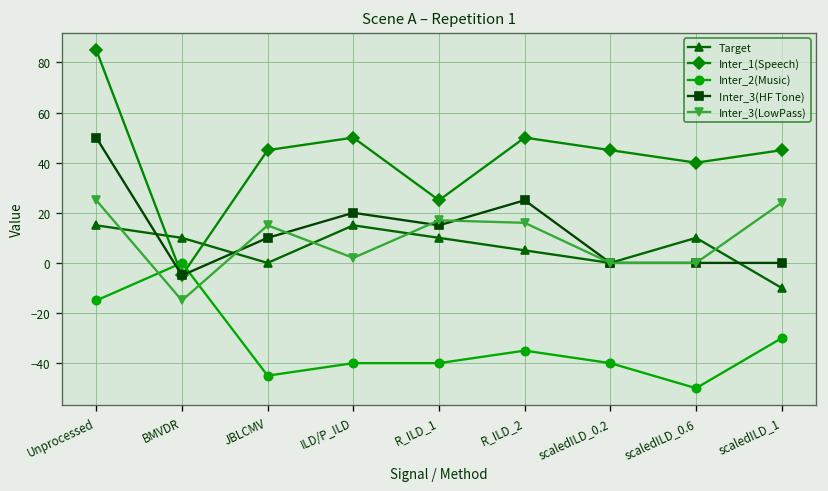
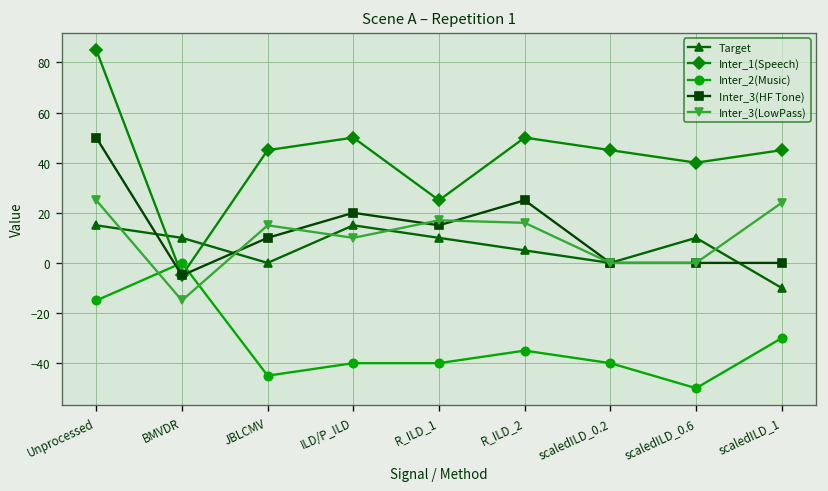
Inter_3(LowPass), ILD/P_ILD: 2 -> 10
